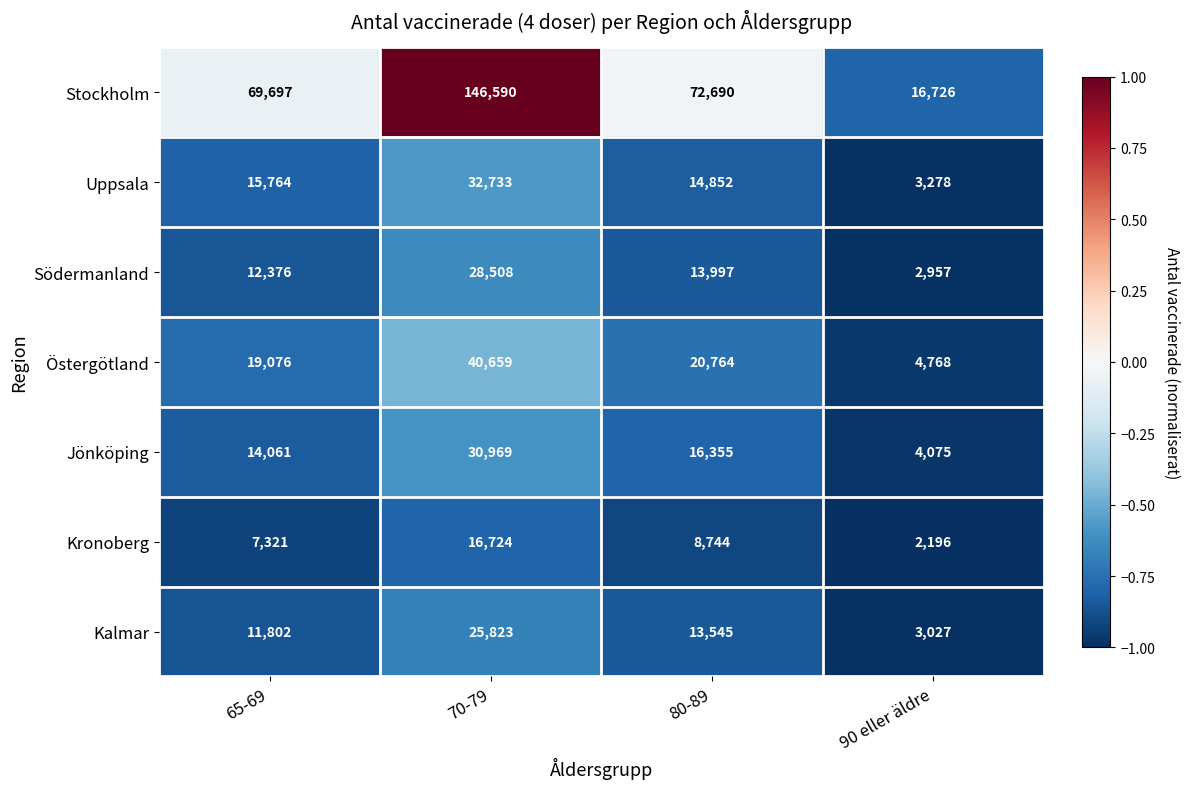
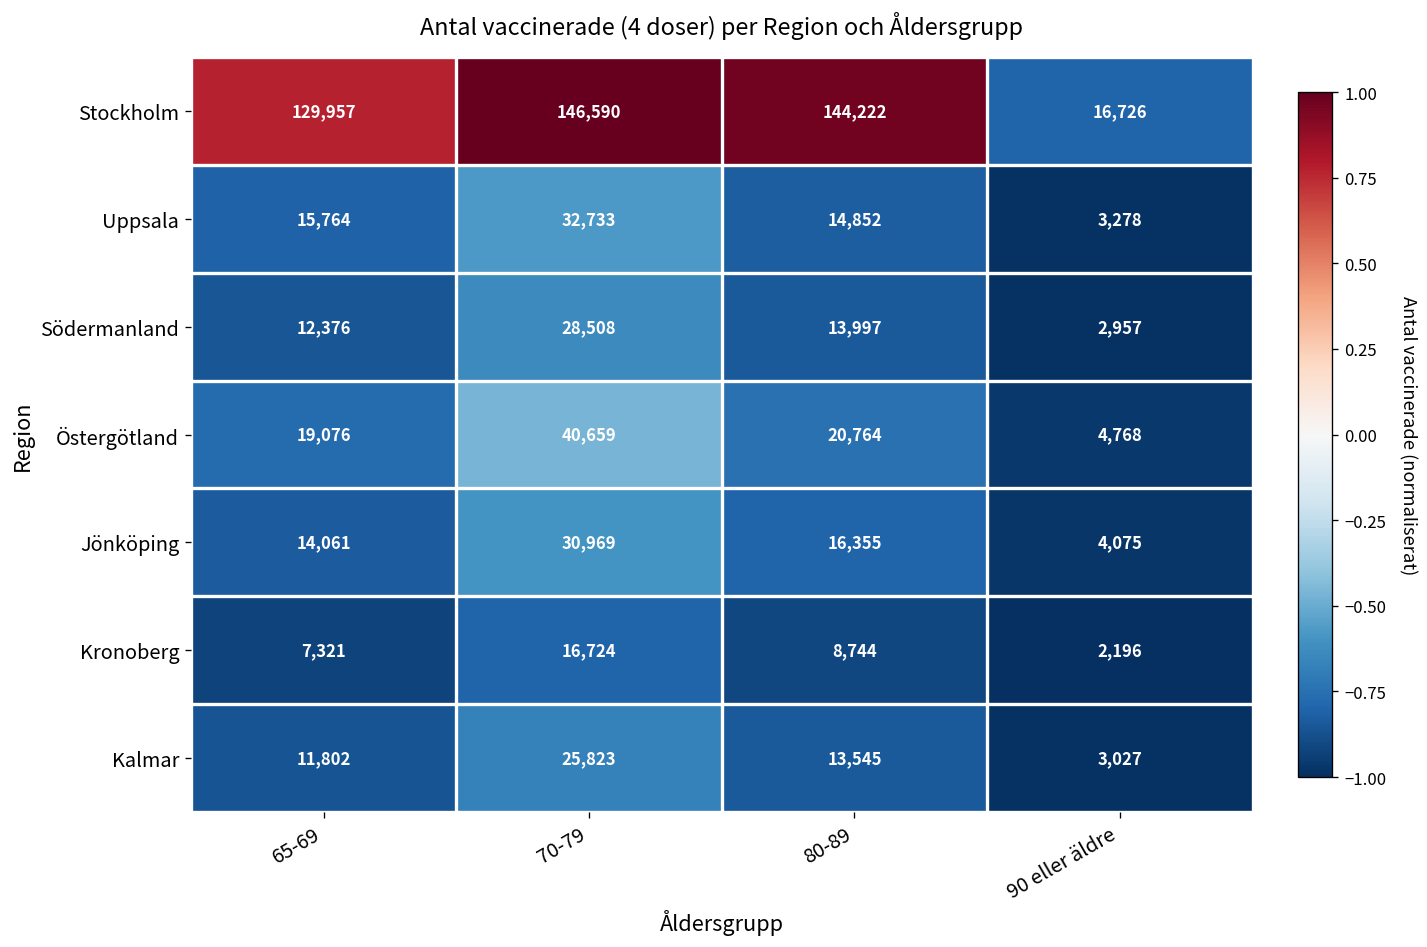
Stockholm, 65-69: 69,697 -> 129,957
Stockholm, 80-89: 72,690 -> 144,222
